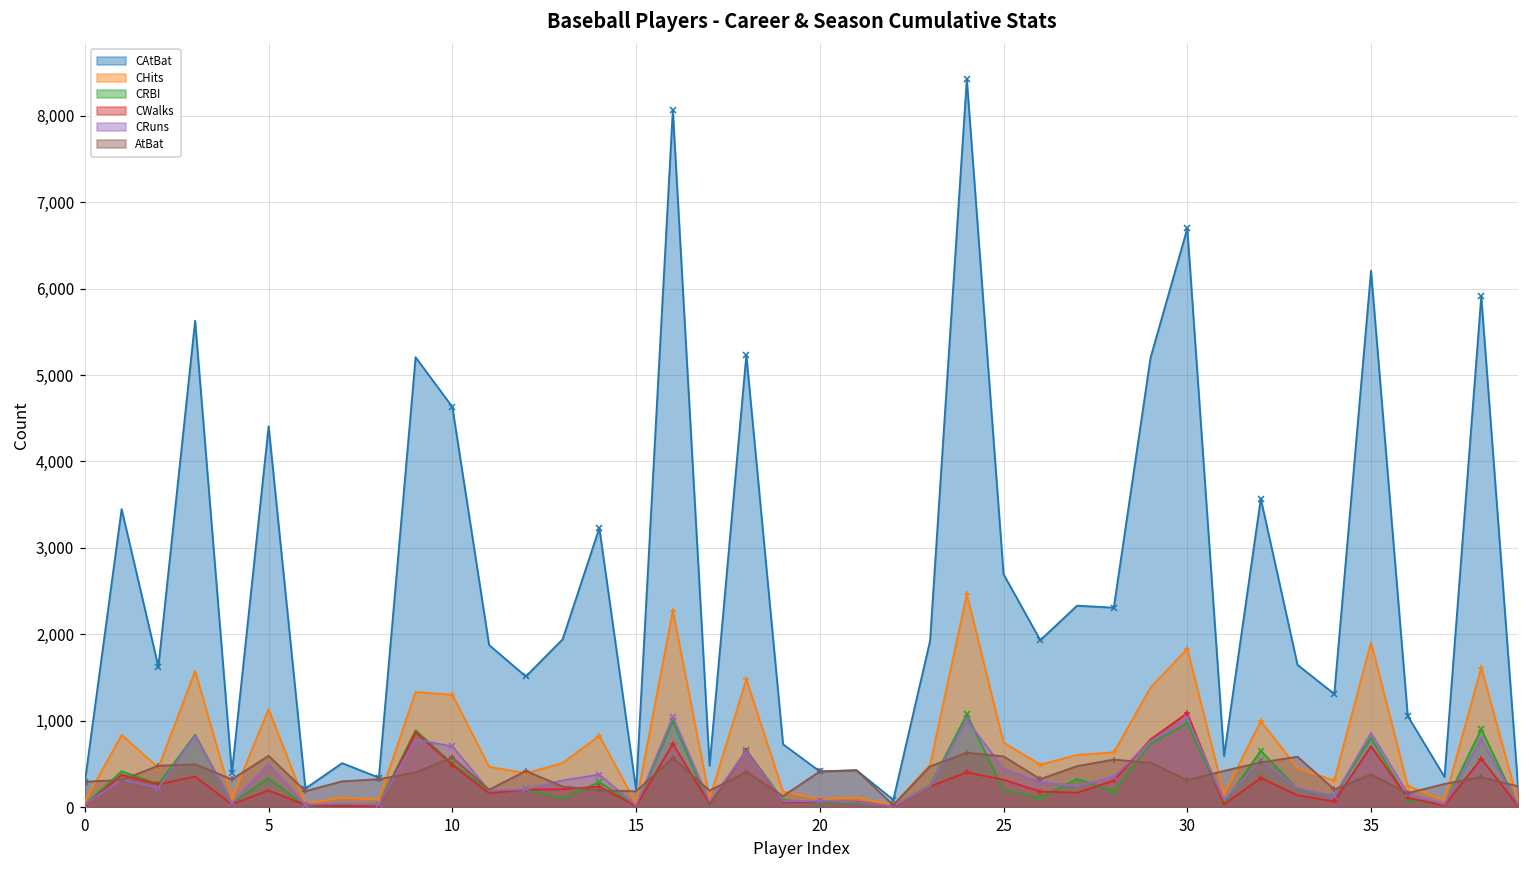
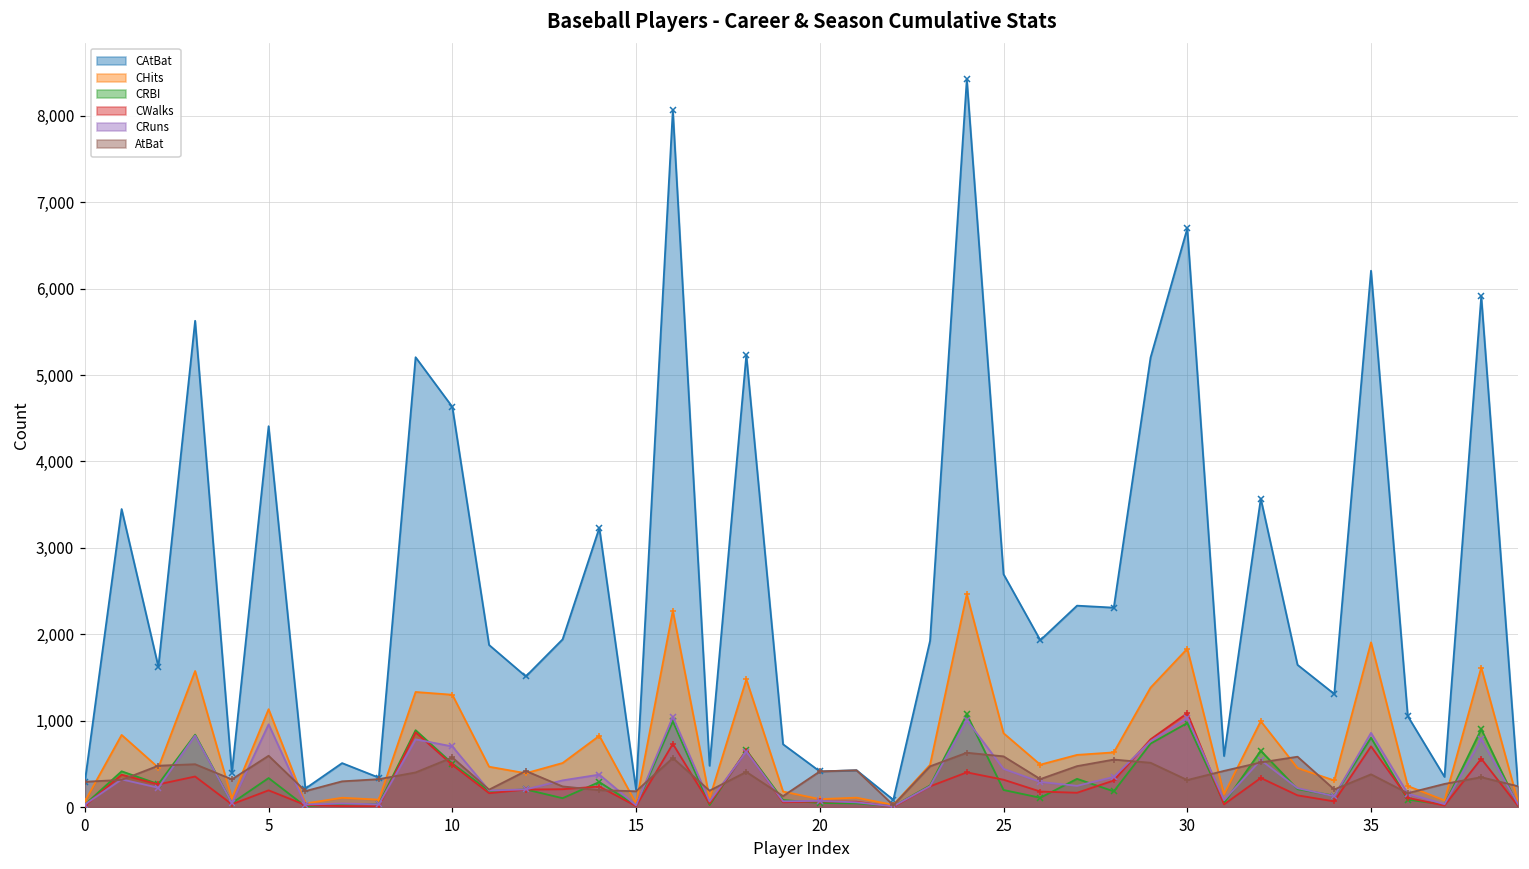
CRuns, 5: 500 -> 1,000
CHits, 25: 700 -> 900
